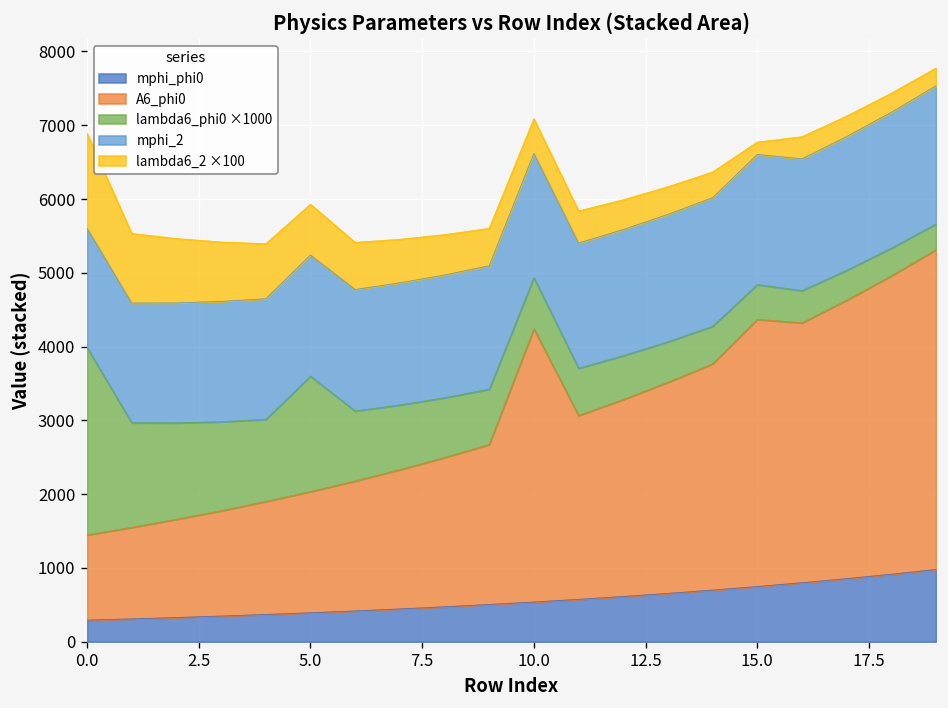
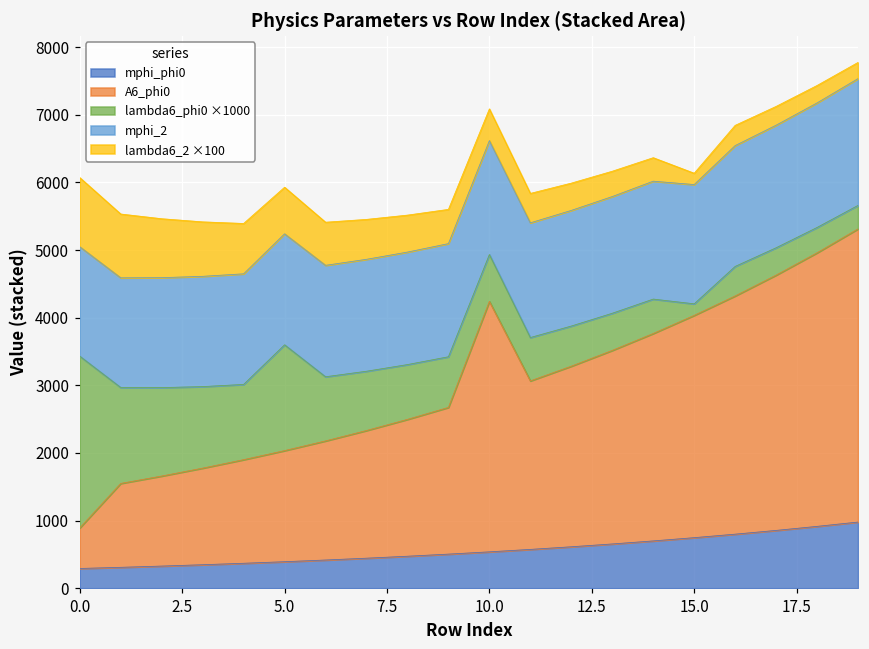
A6_phi0, 0.0: 1200 -> 600
lambda6_2 ×100, 0.0: 1300 -> 1000
A6_phi0, 15.0: 3600 -> 3300
lambda6_phi0 ×1000, 15.0: 500 -> 200
